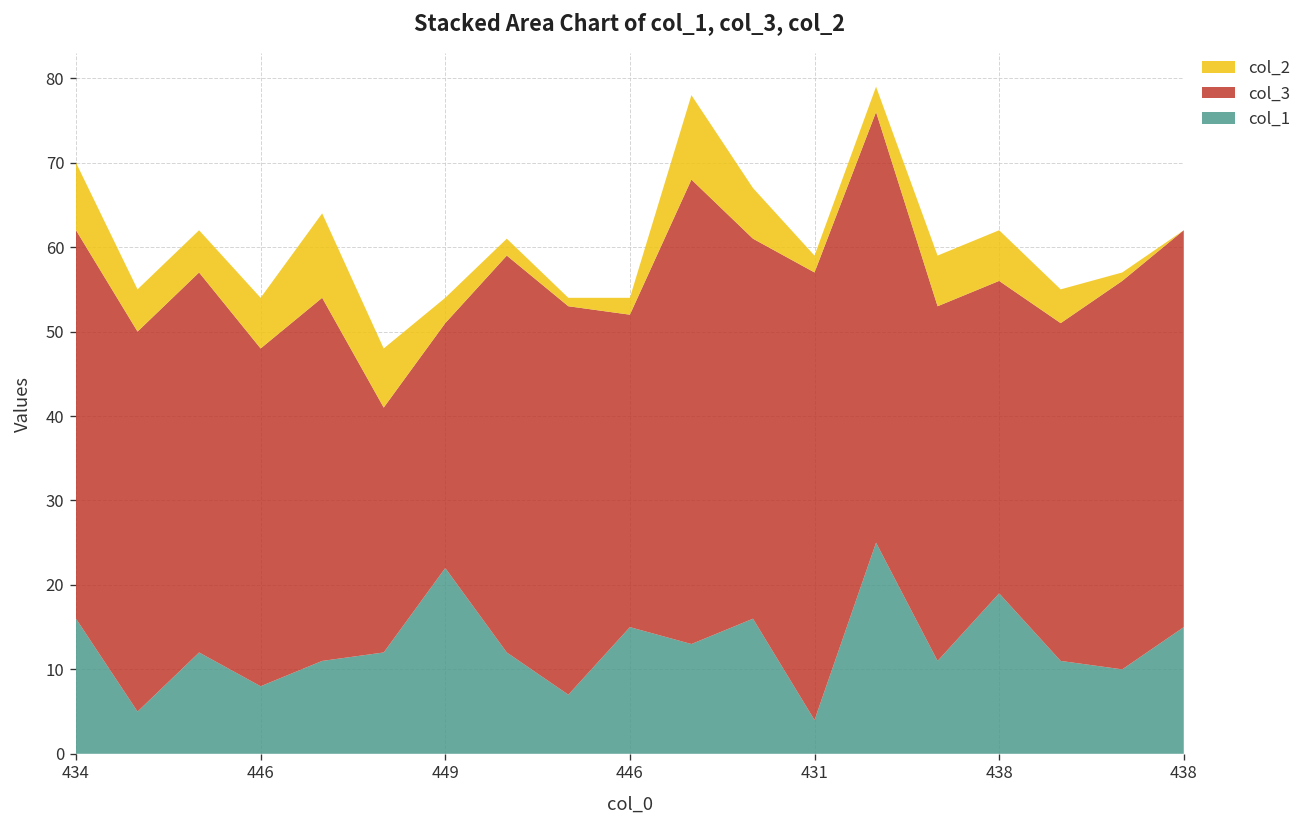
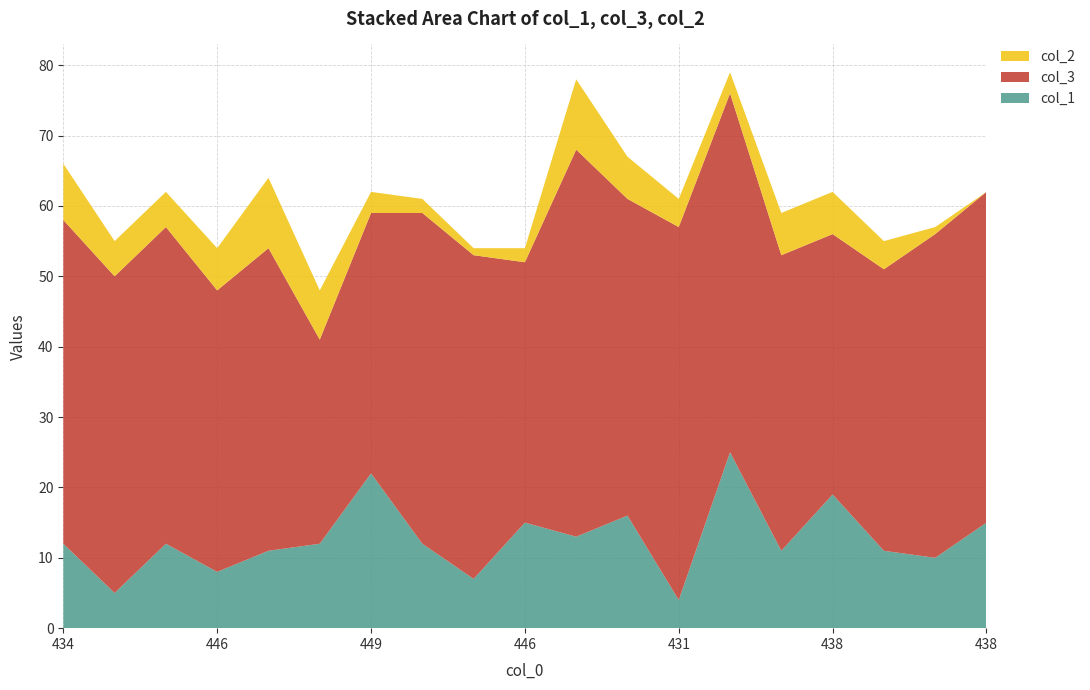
col_1, 434: 16 -> 12
col_3, 449: 29 -> 37
col_2, 431: 2 -> 4
